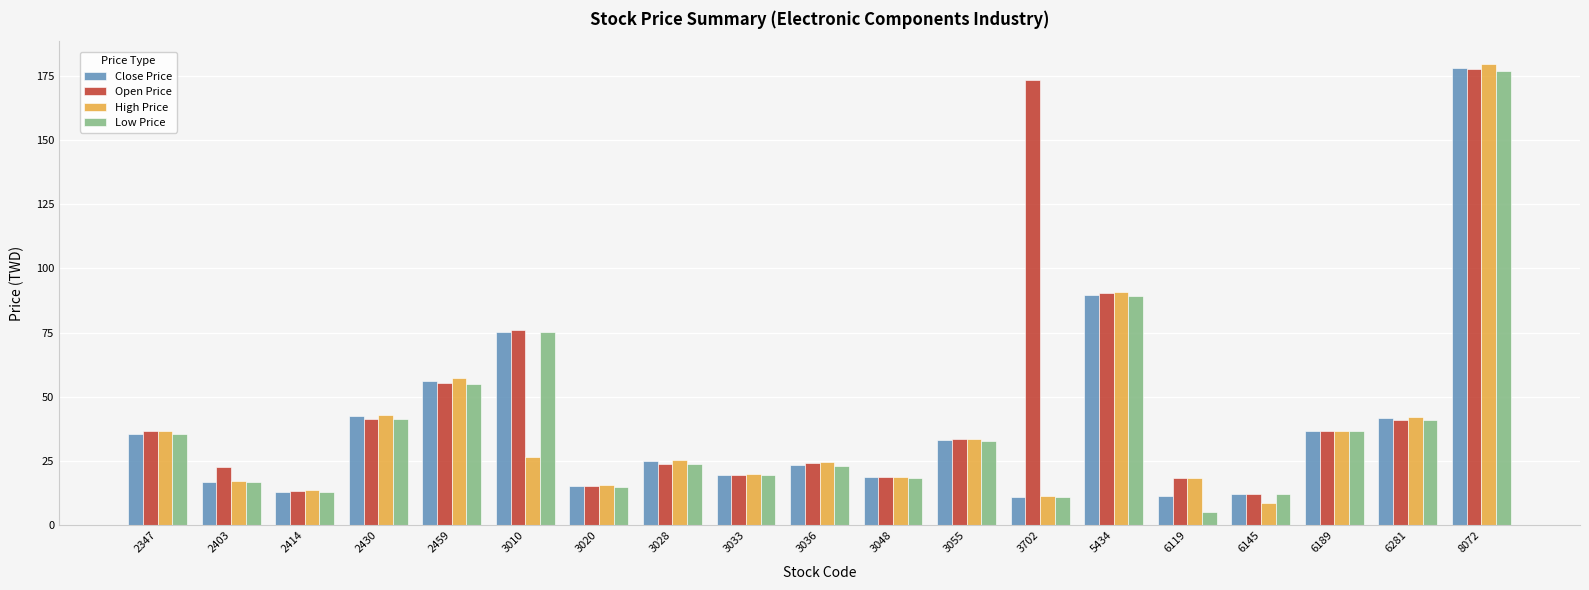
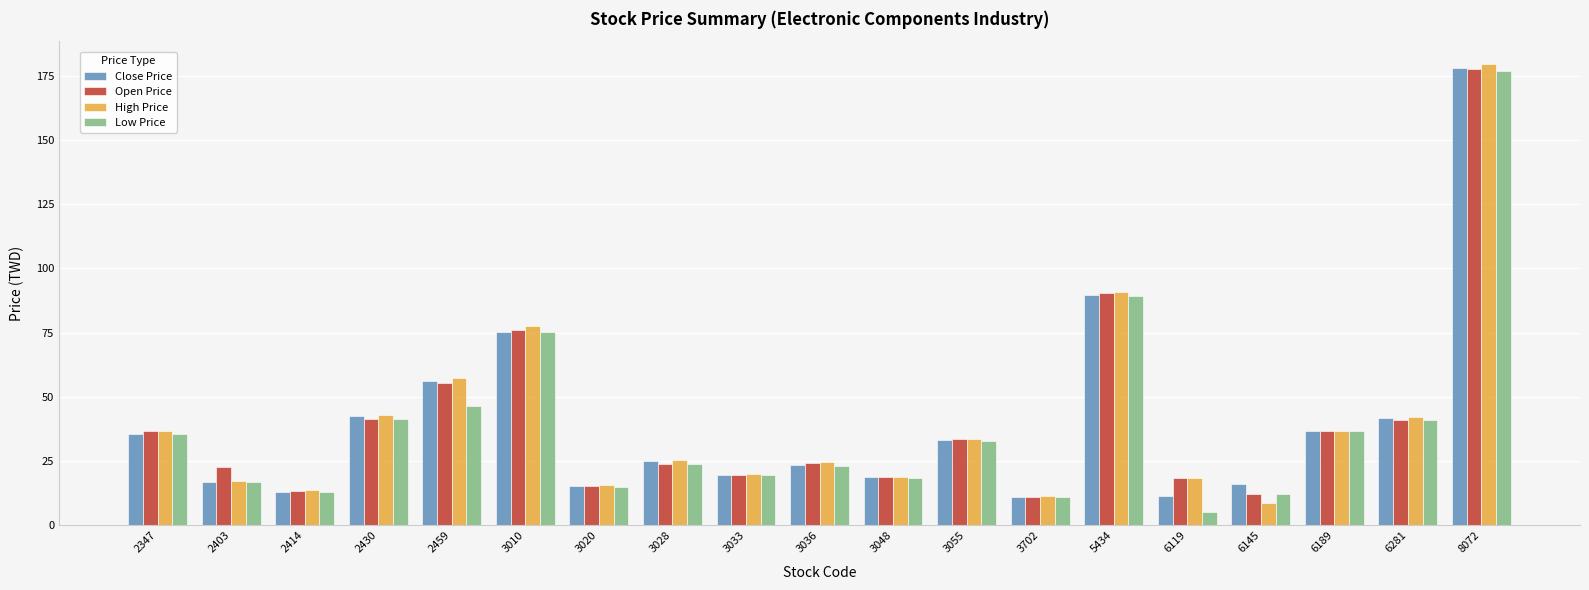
Low Price, 2459: 55 -> 46
High Price, 3010: 27 -> 78
Open Price, 3702: 173 -> 11
Close Price, 6145: 12 -> 16
